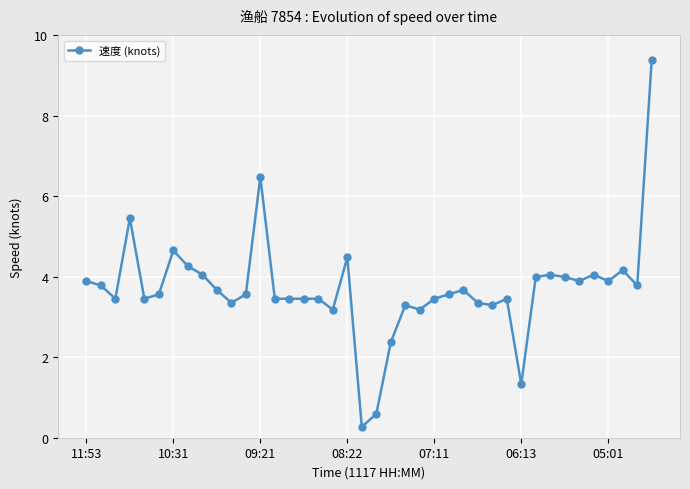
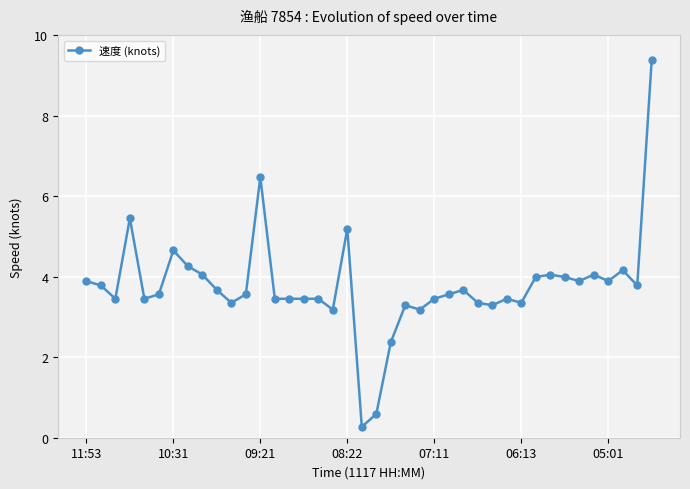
08:22: 4.5 -> 5.2
06:13: 1.3 -> 3.4
